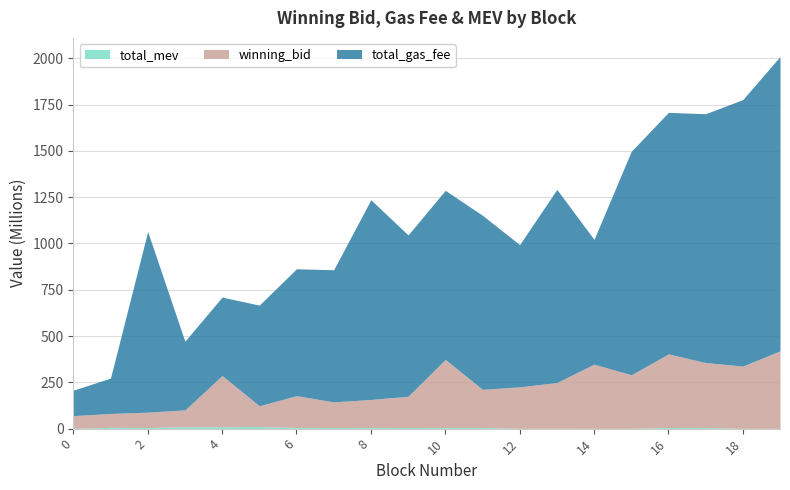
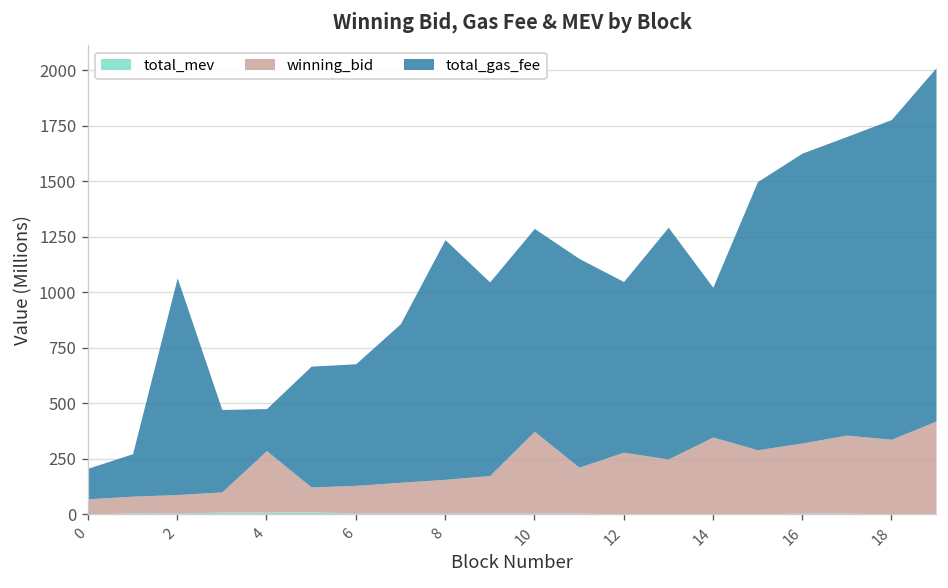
total_gas_fee, 4: 420 -> 190
winning_bid, 6: 170 -> 120
total_gas_fee, 6: 690 -> 550
winning_bid, 12: 220 -> 280
winning_bid, 16: 400 -> 320
